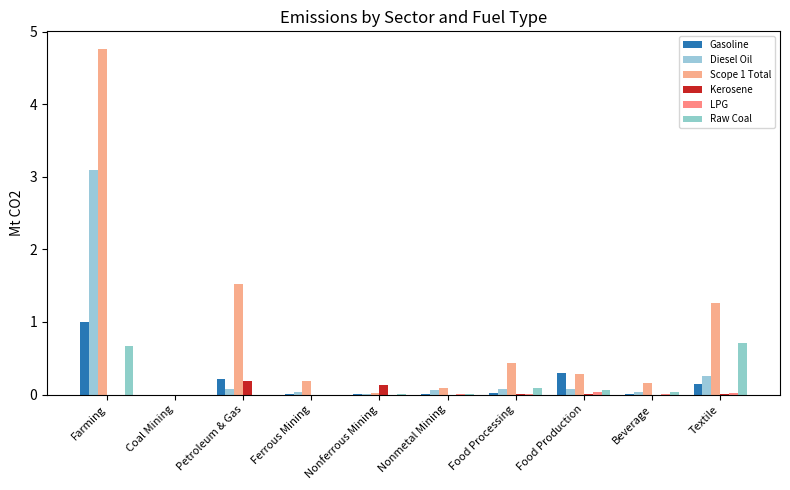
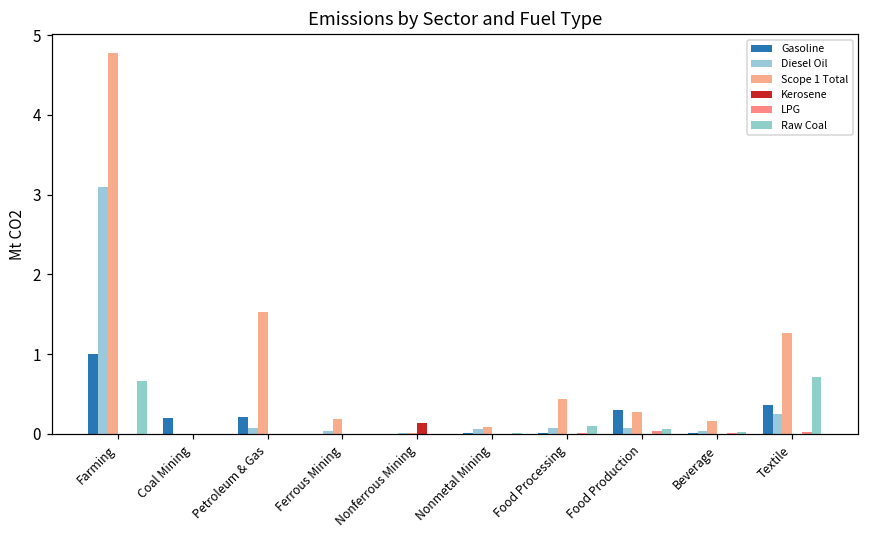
Gasoline, Coal Mining: 0.0 -> 0.2
Kerosene, Petroleum & Gas: 0.2 -> 0.0
Gasoline, Textile: 0.1 -> 0.4
